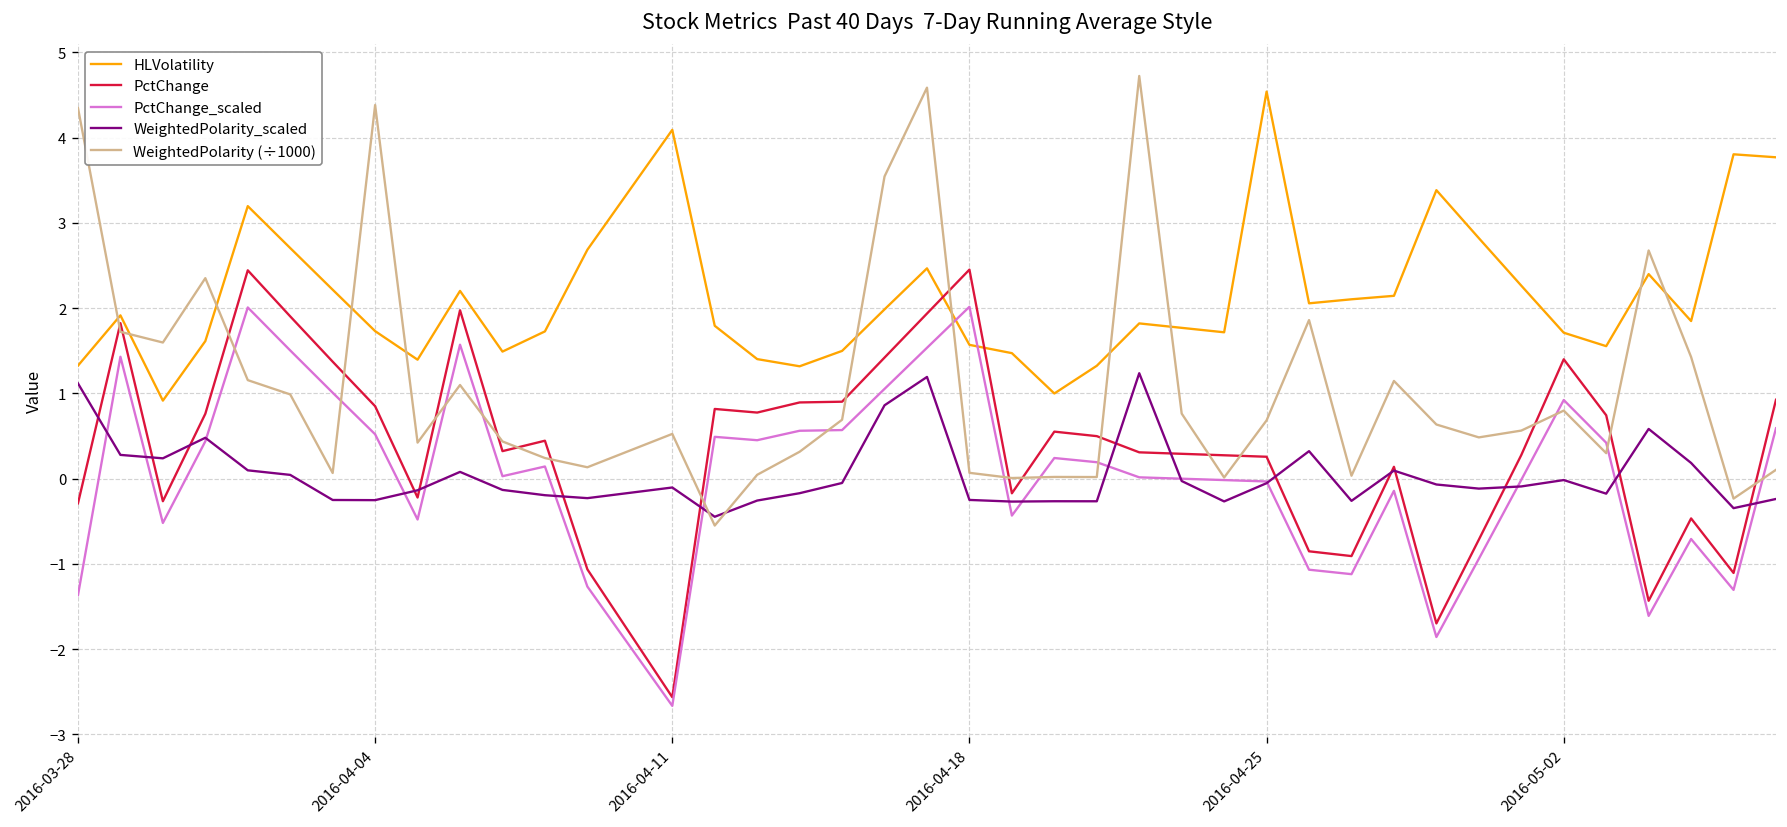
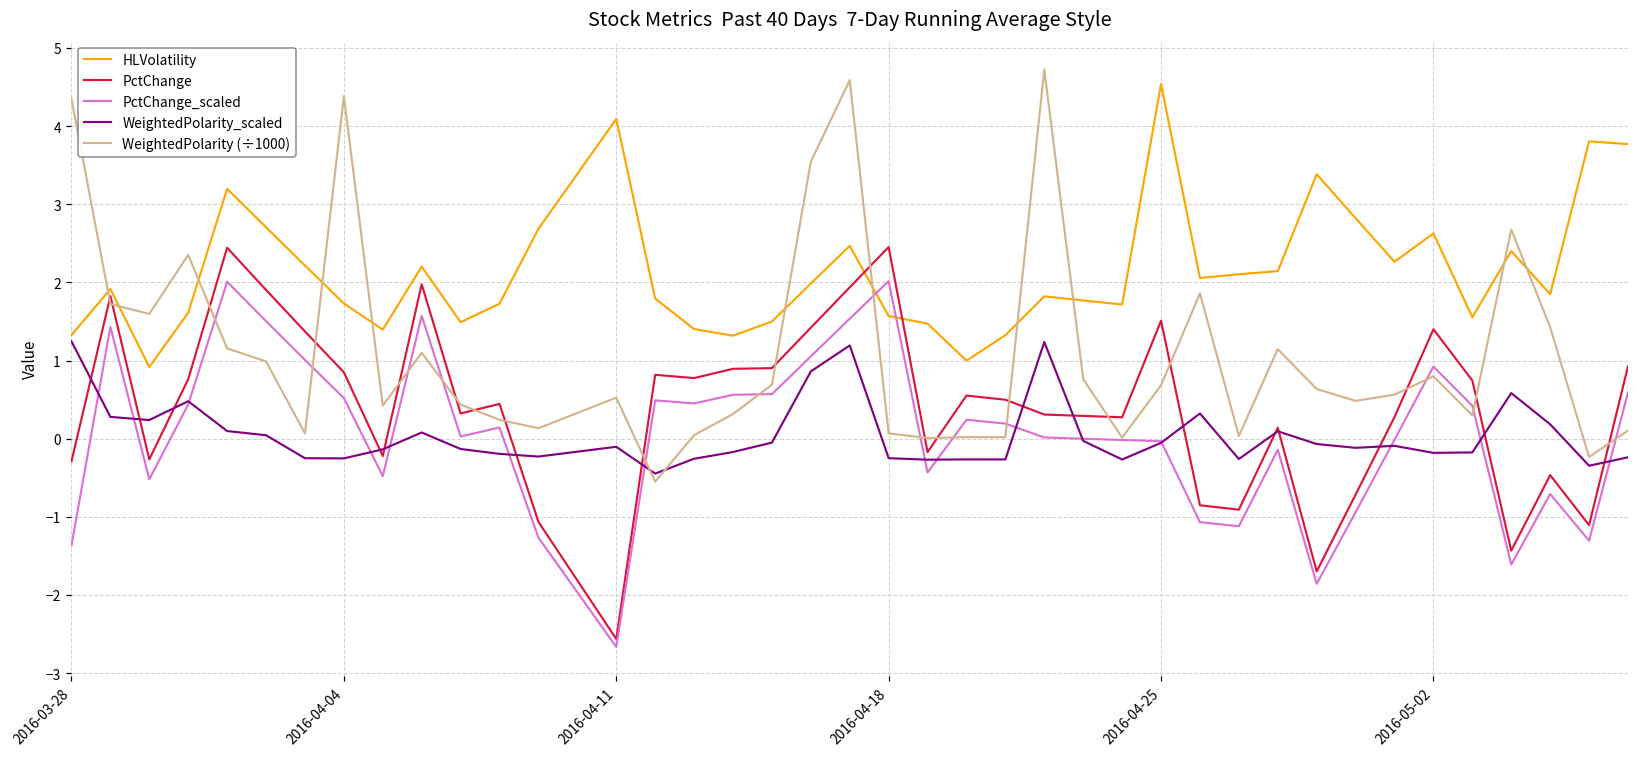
WeightedPolarity_scaled, 2016-03-28: 1.1 -> 1.2
PctChange, 2016-04-25: 0.3 -> 1.5
HLVolatility, 2016-05-02: 1.7 -> 2.6
WeightedPolarity_scaled, 2016-05-02: 0.0 -> -0.2
